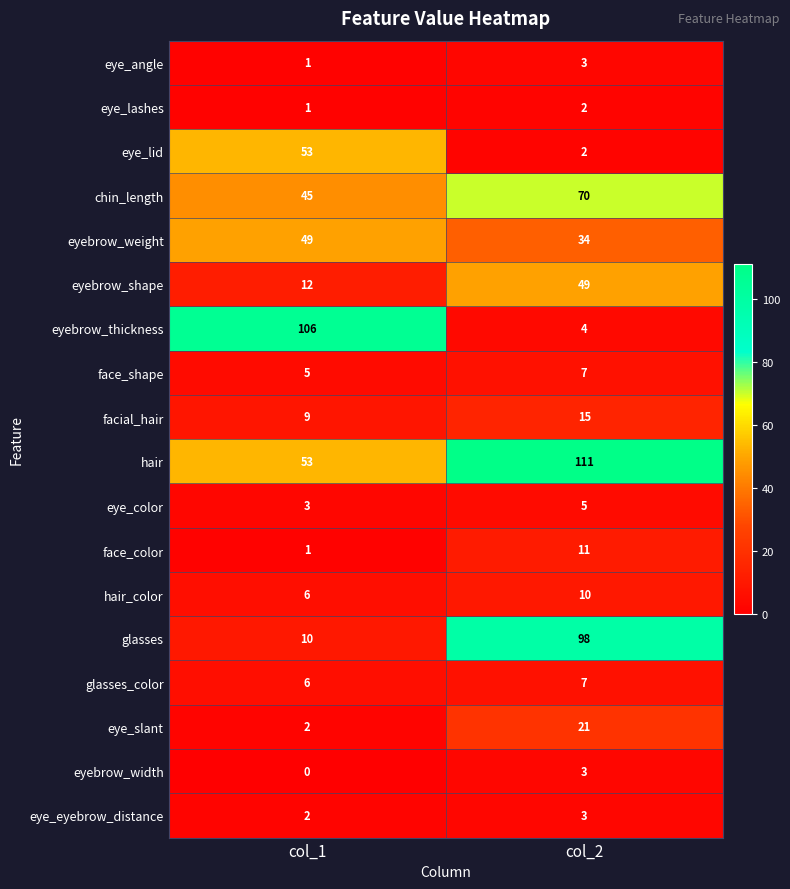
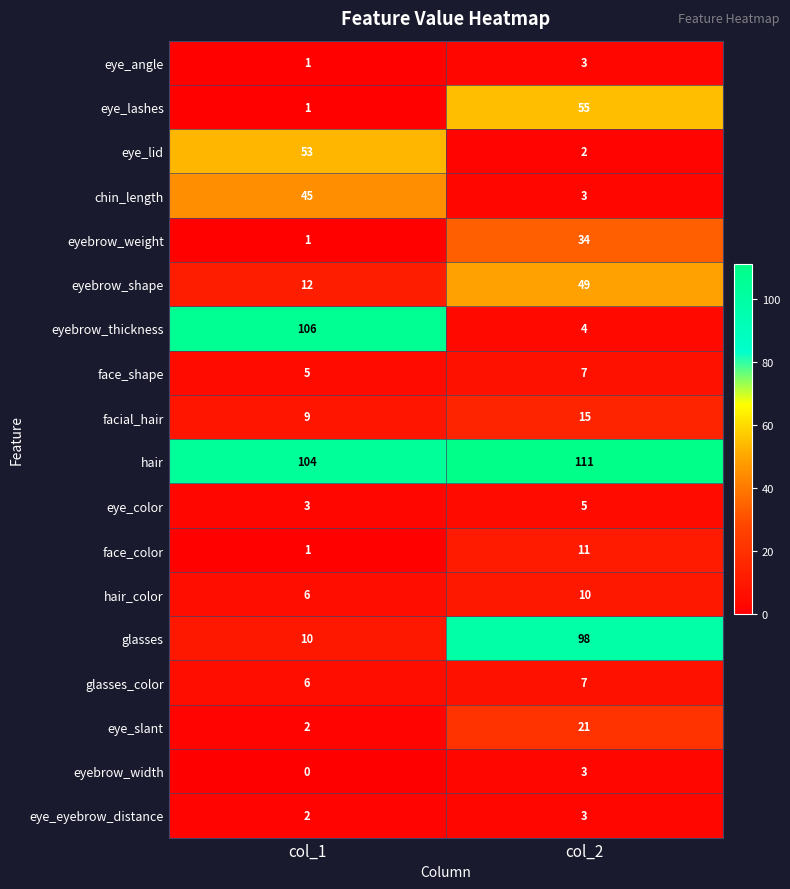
eye_lashes, col_2: 2 -> 55
chin_length, col_2: 70 -> 3
eyebrow_weight, col_1: 49 -> 1
hair, col_1: 53 -> 104
